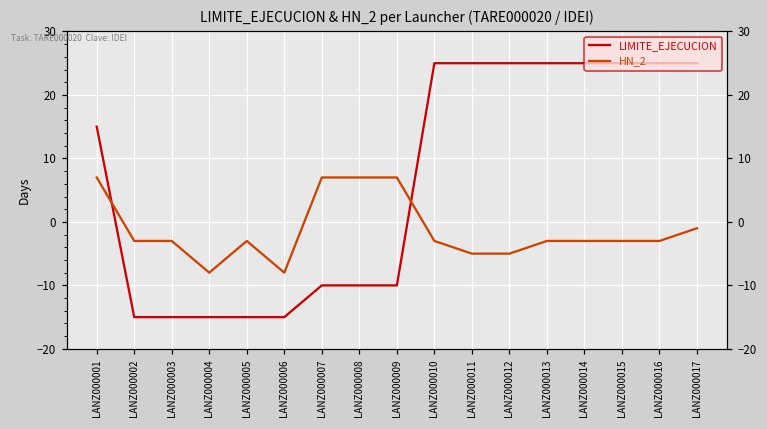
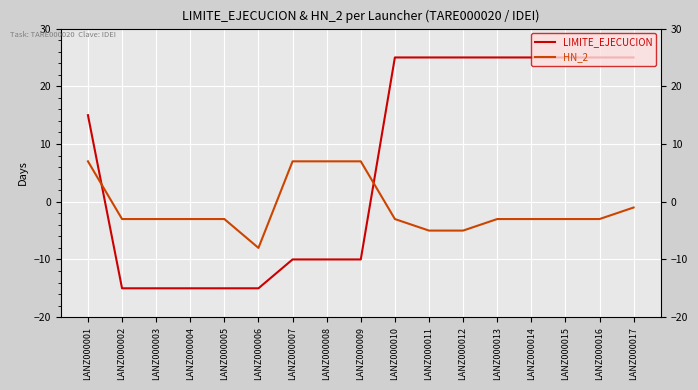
HN_2, LANZ000004: -8 -> -3
